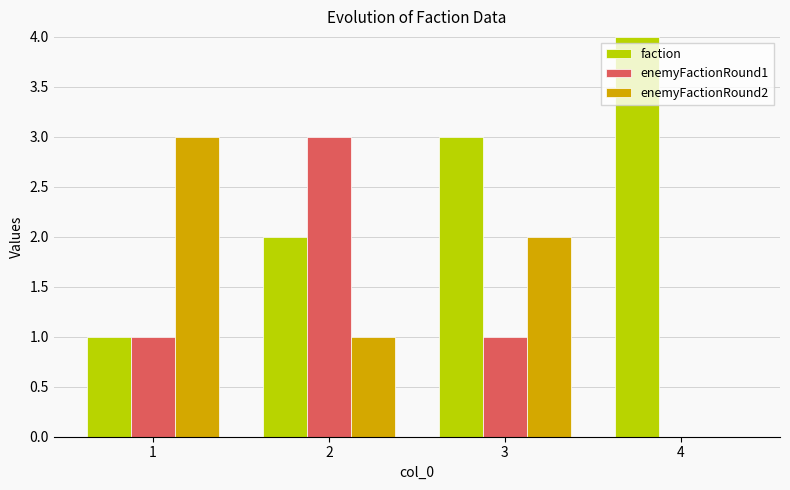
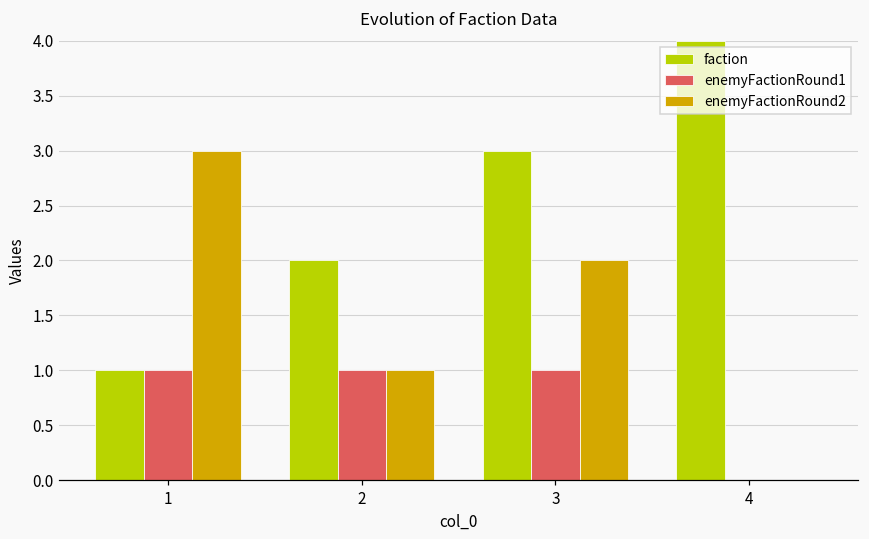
enemyFactionRound1, 2: 3 -> 1
